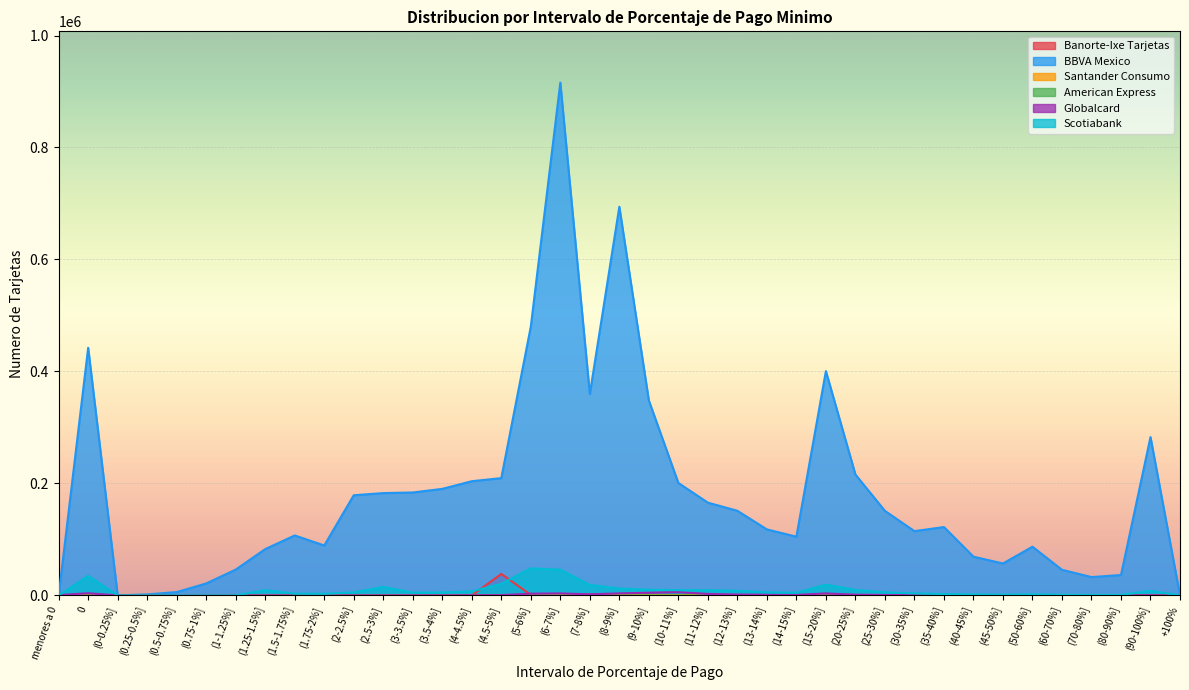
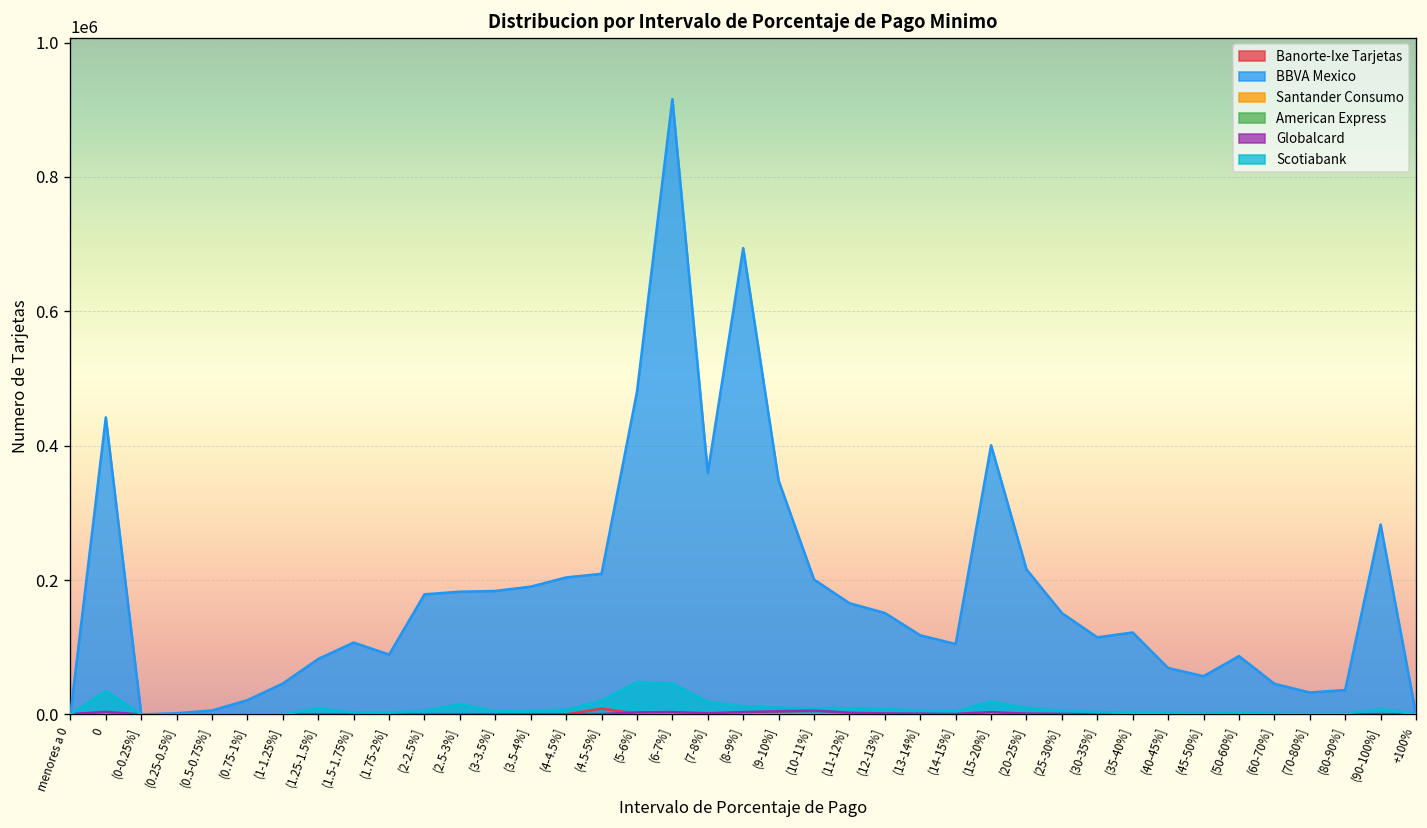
Banorte-Ixe Tarjetas, (4.5-5%]: 40000 -> 10000
